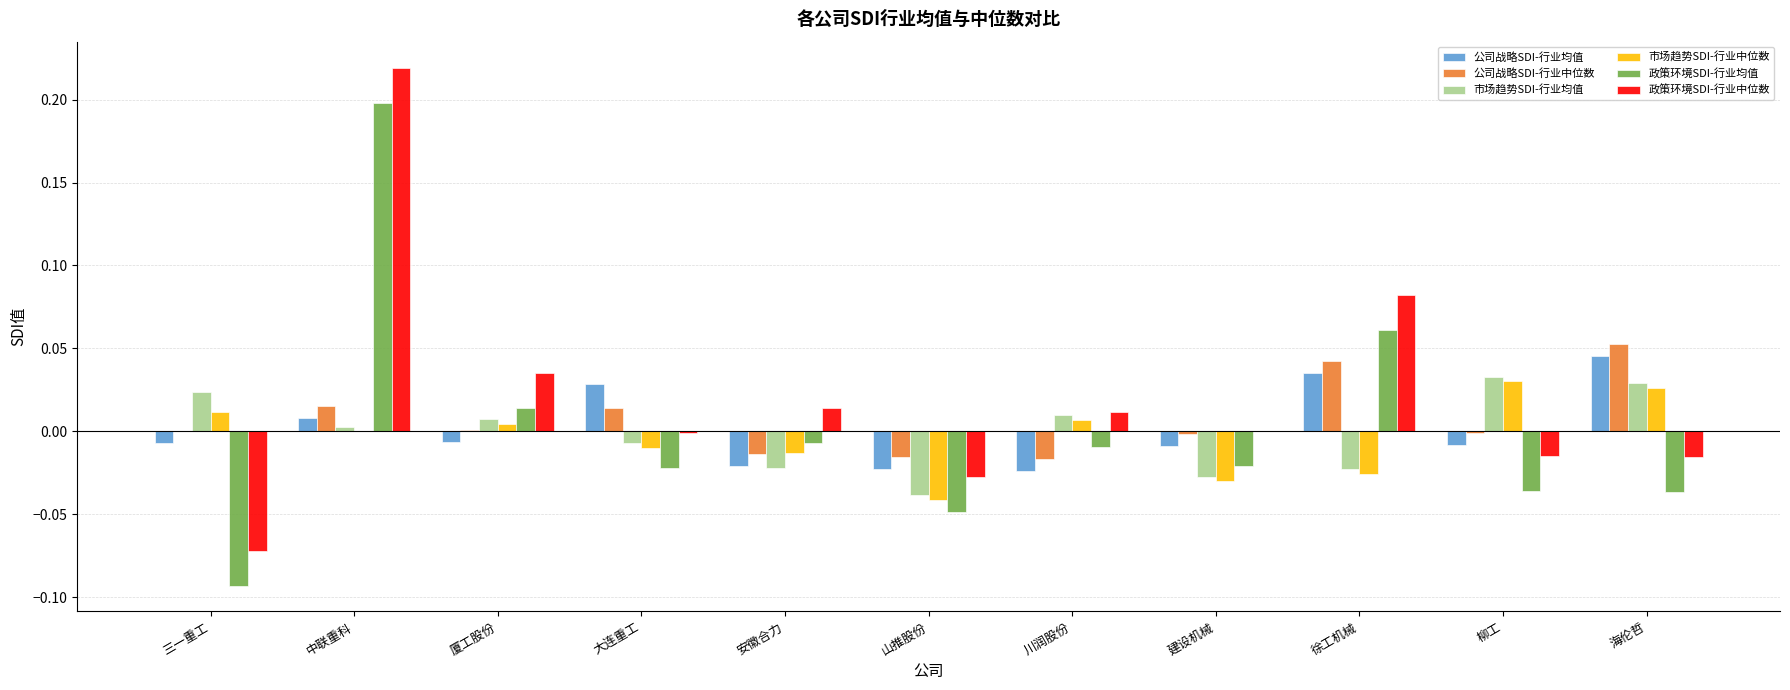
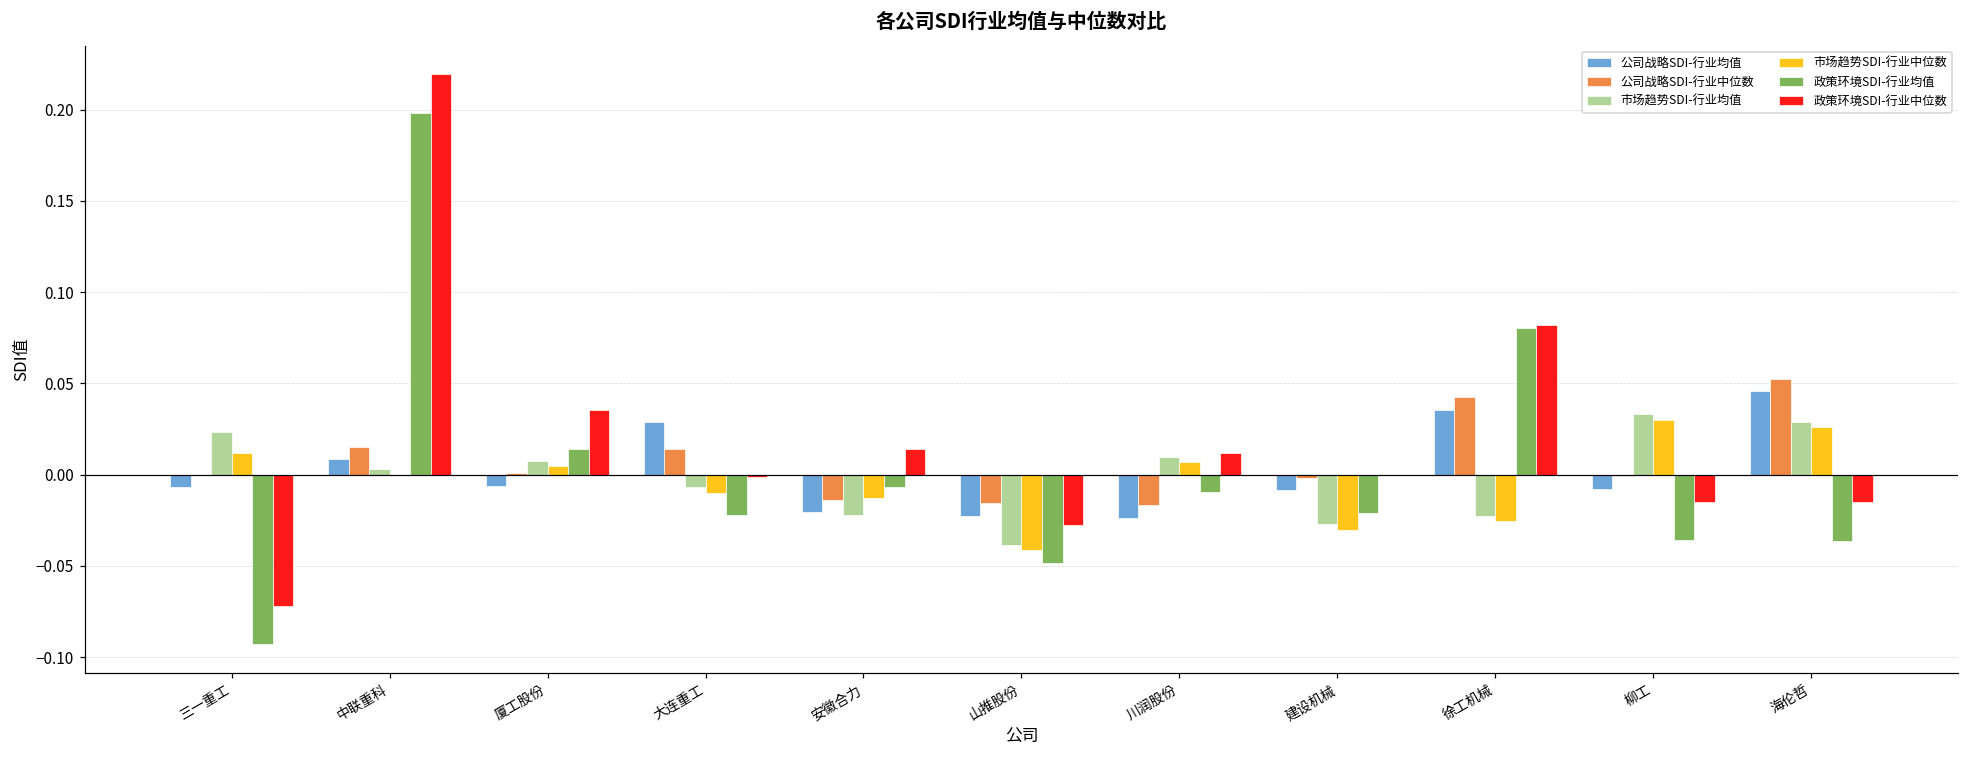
政策环境SDI-行业均值, 徐工机械: 0.061 -> 0.080
